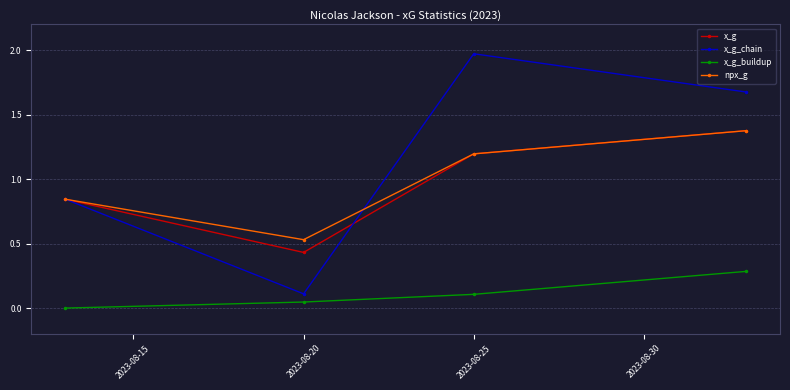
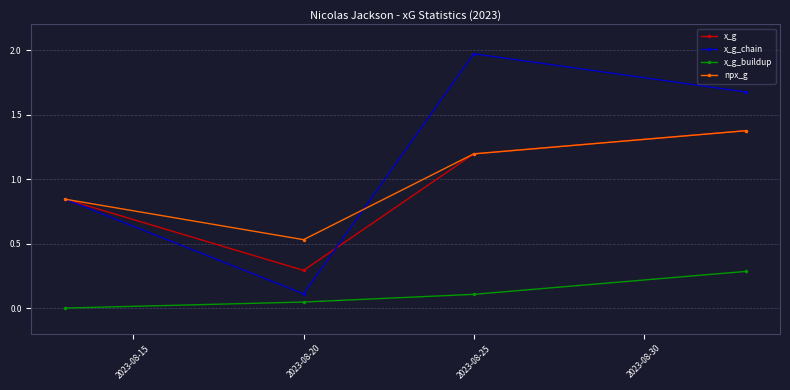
x_g, 2023-08-20: 0.43 -> 0.29
